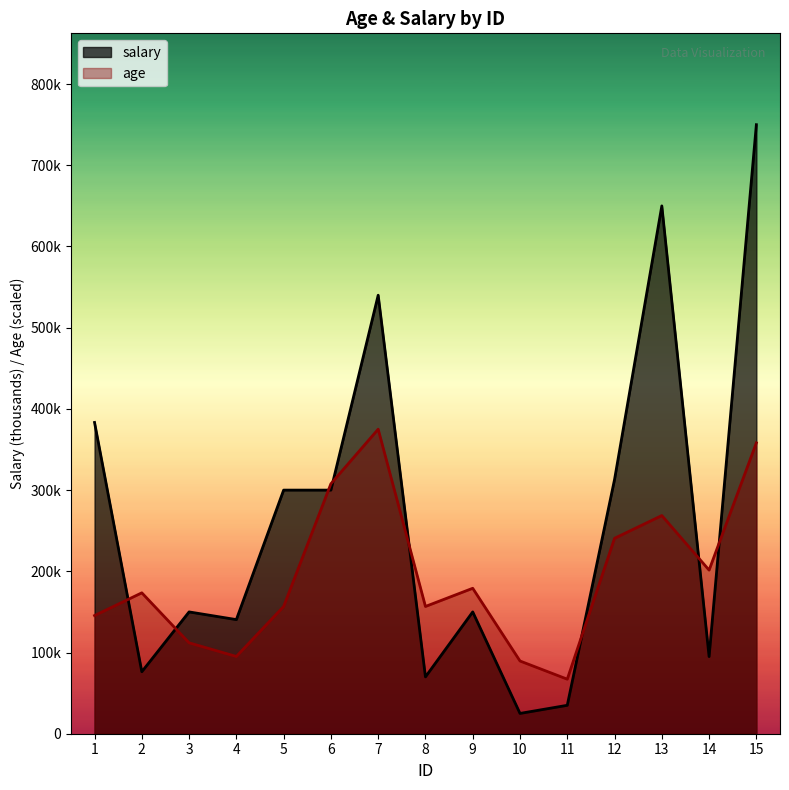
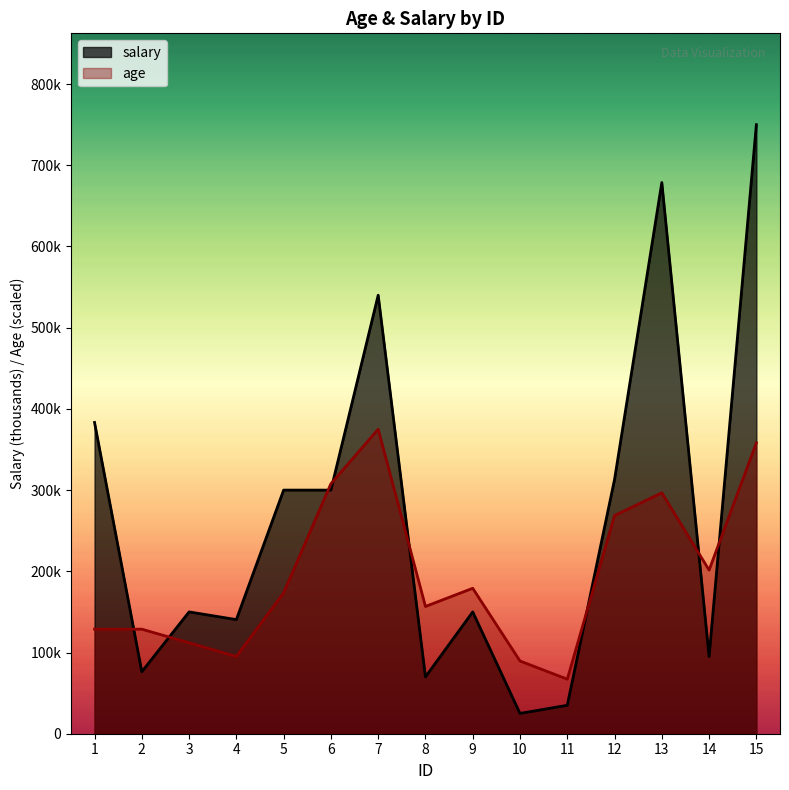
age, 1: 150000 -> 130000
age, 2: 170000 -> 130000
age, 5: 160000 -> 170000
age, 12: 240000 -> 270000
salary, 13: 650000 -> 680000
age, 13: 270000 -> 300000
